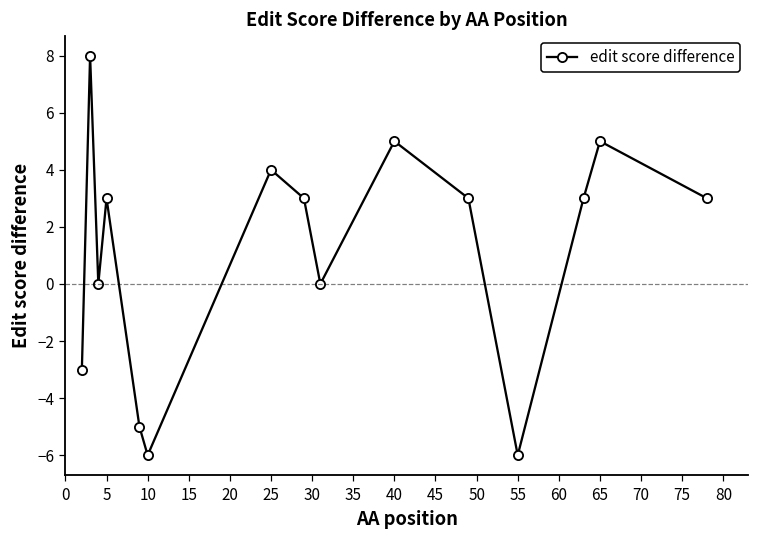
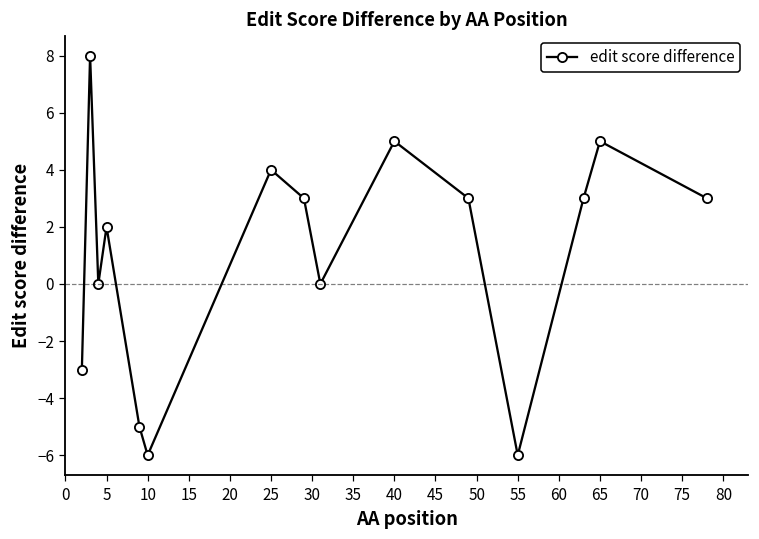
5: 3 -> 2
